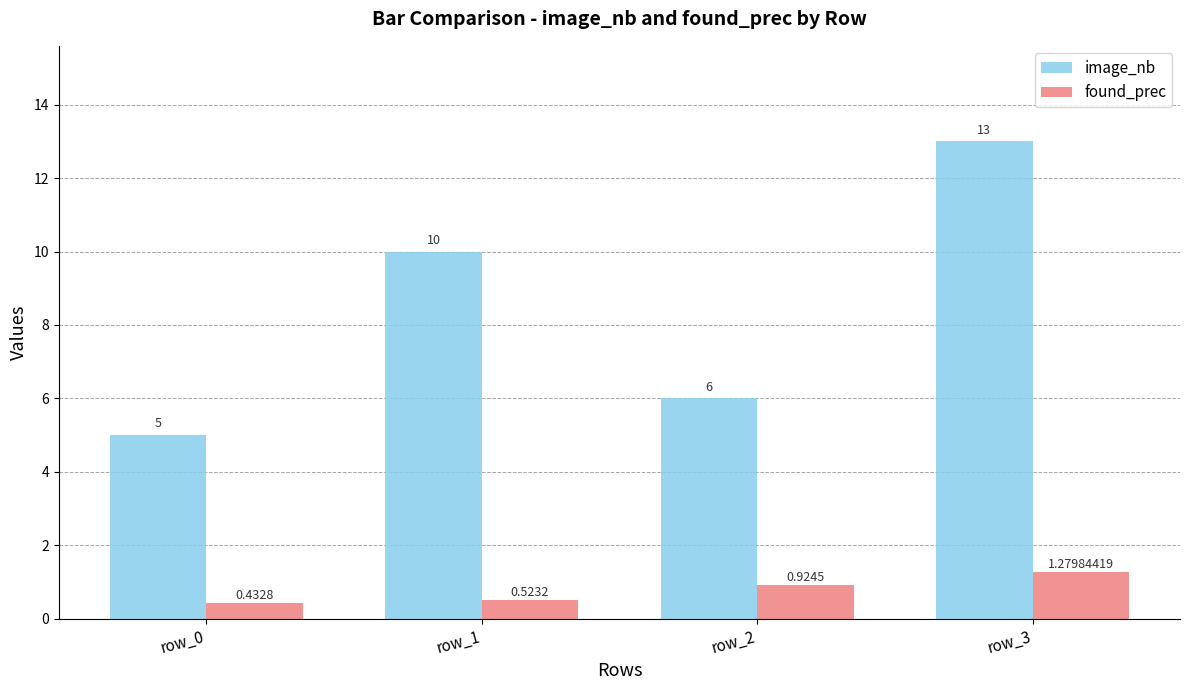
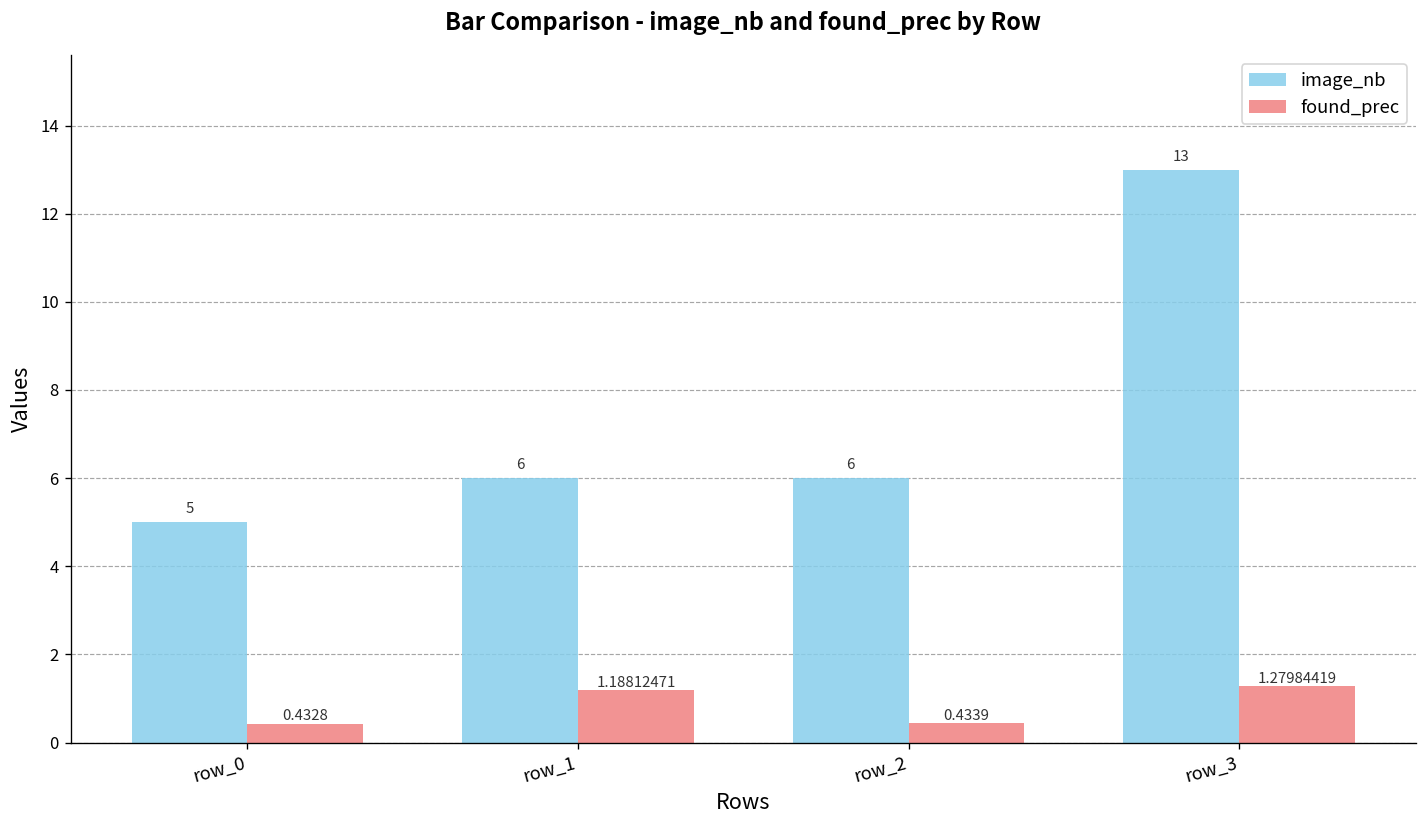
image_nb, row_1: 10 -> 6
found_prec, row_1: 0.5232 -> 1.18812471
found_prec, row_2: 0.9245 -> 0.4339
